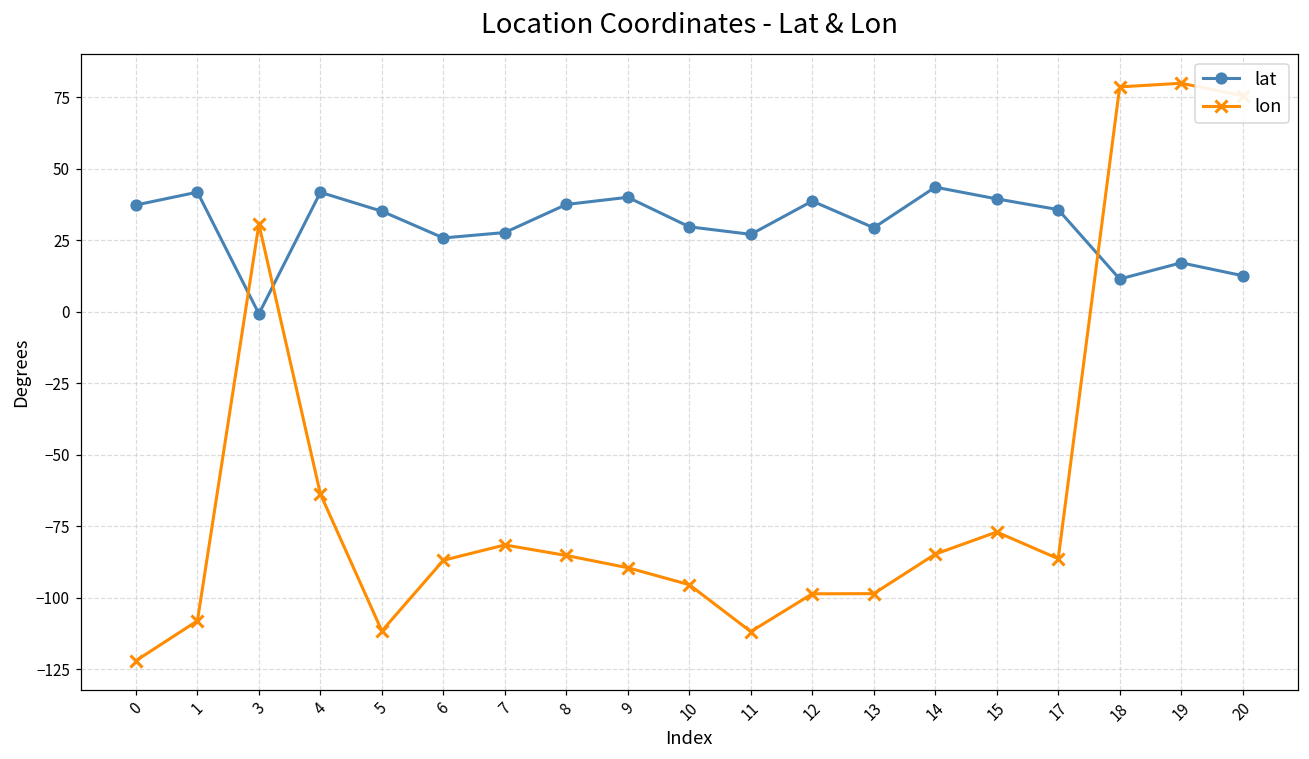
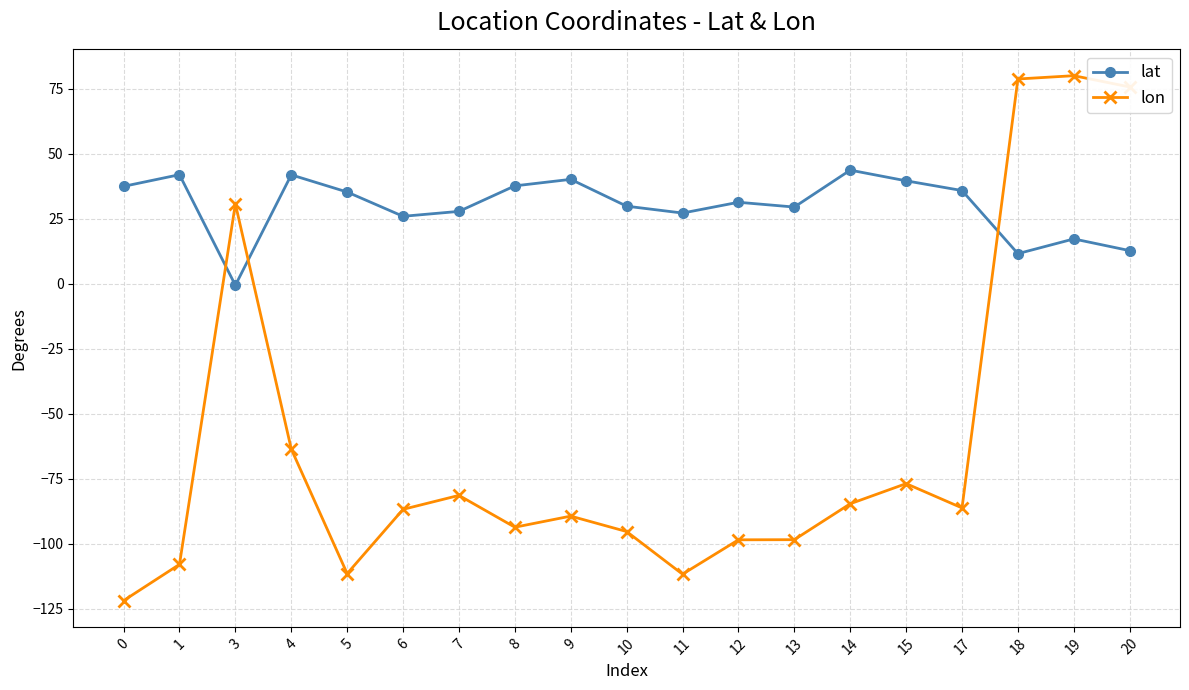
lon, 8: -85 -> -94
lat, 12: 39 -> 31
